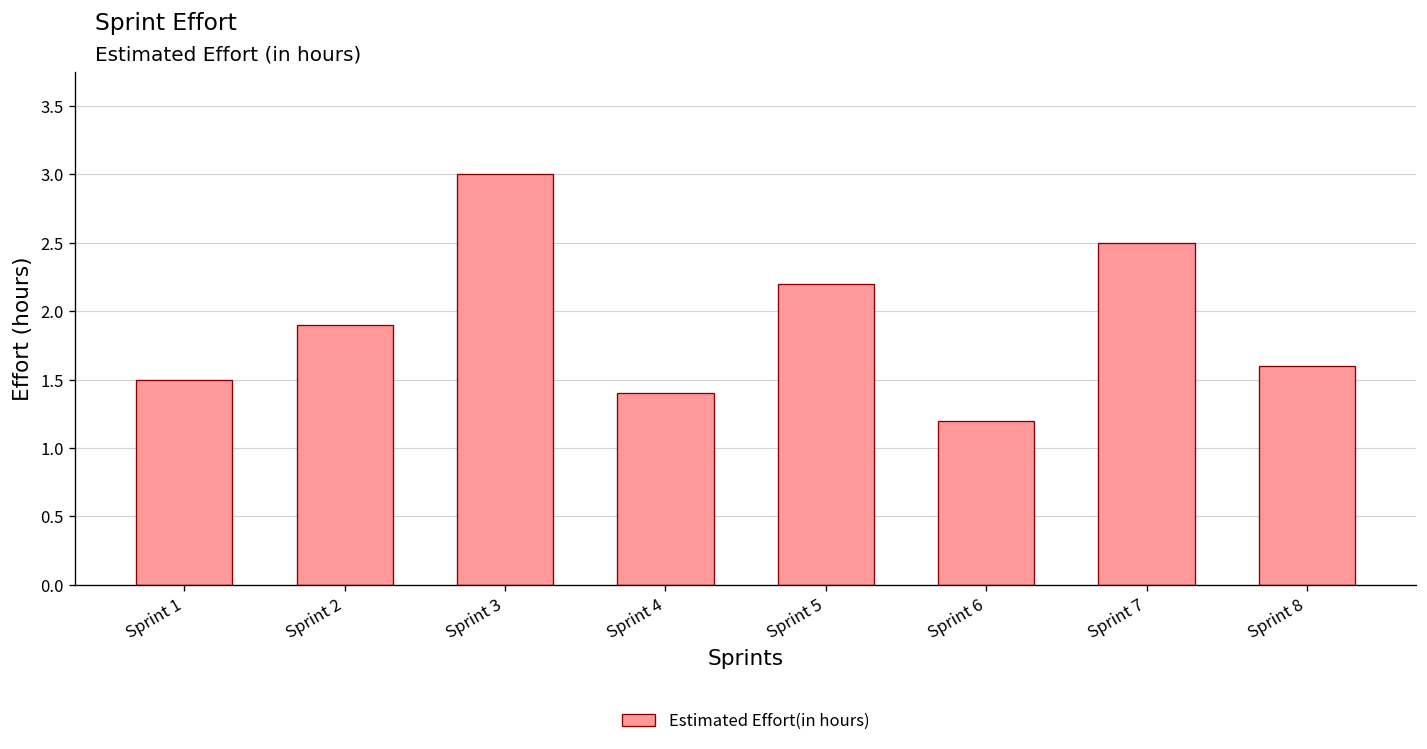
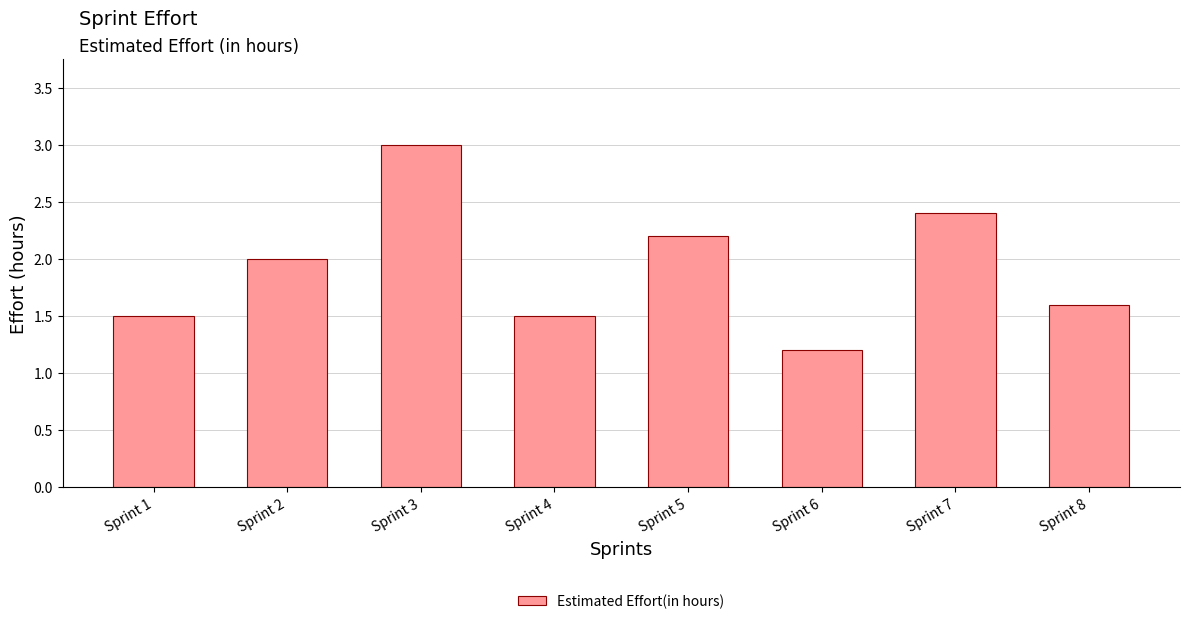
Sprint 2: 1.9 -> 2.0
Sprint 4: 1.4 -> 1.5
Sprint 7: 2.5 -> 2.4
